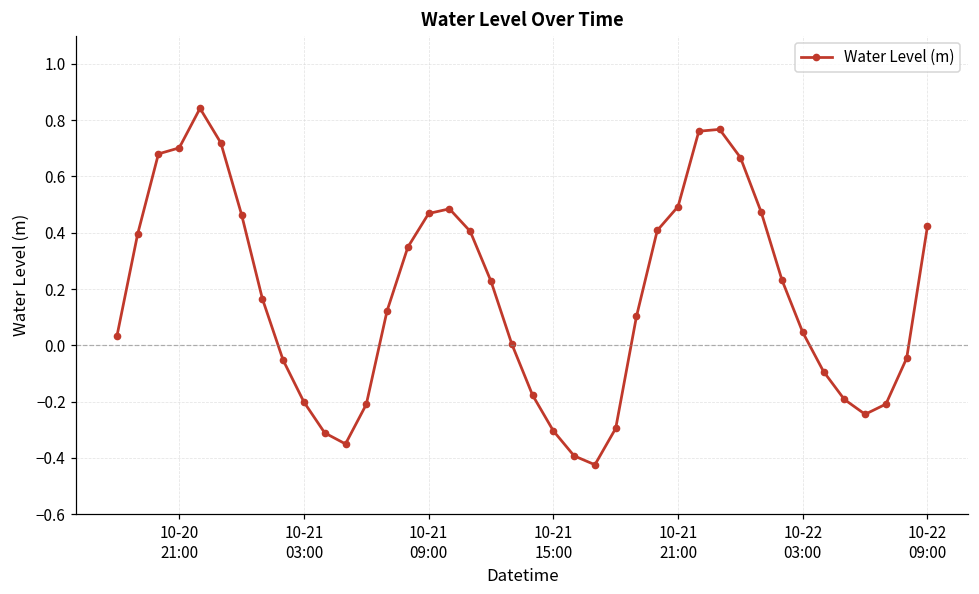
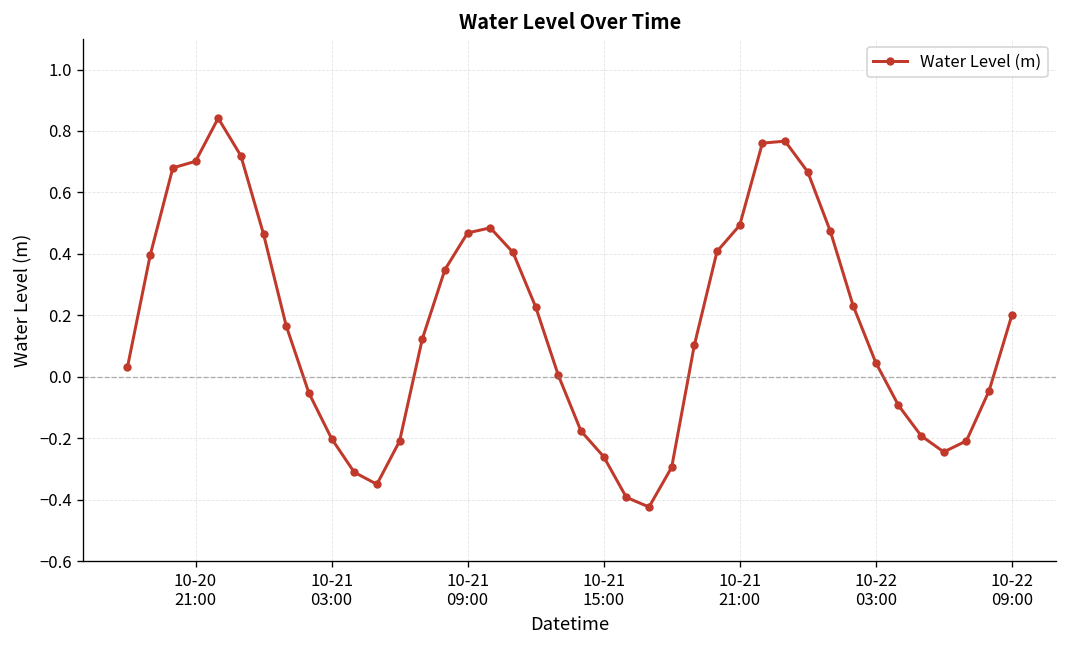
10-21 15:00: -0.30 -> -0.26
10-22 09:00: 0.42 -> 0.20
